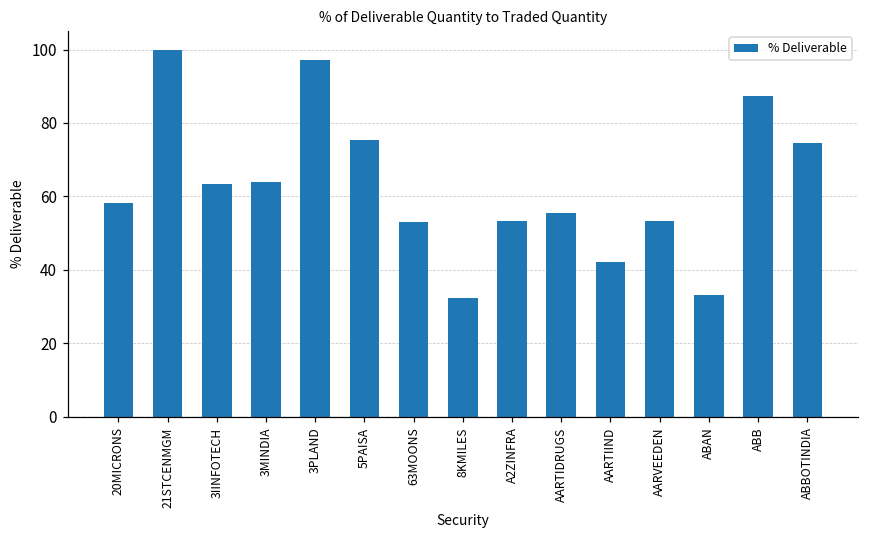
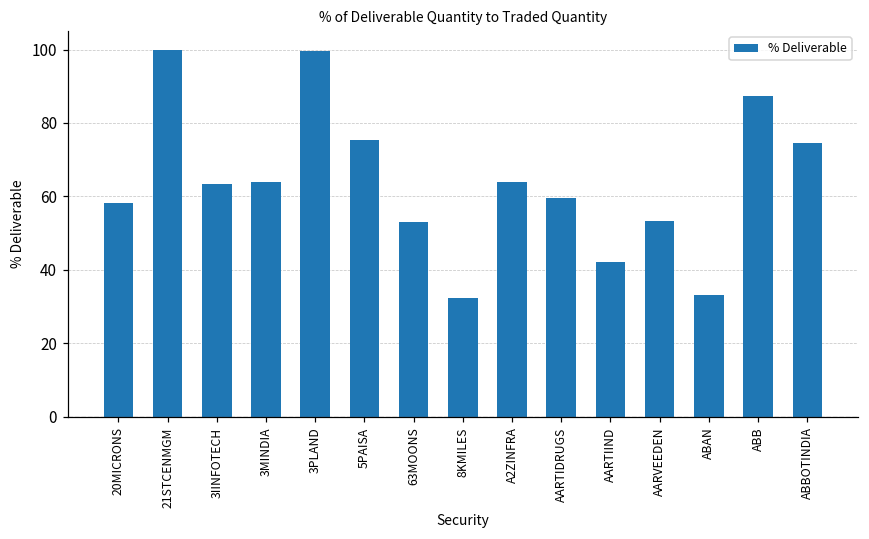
3PLAND: 97 -> 100
A2ZINFRA: 53 -> 64
AARTIDRUGS: 55 -> 60
